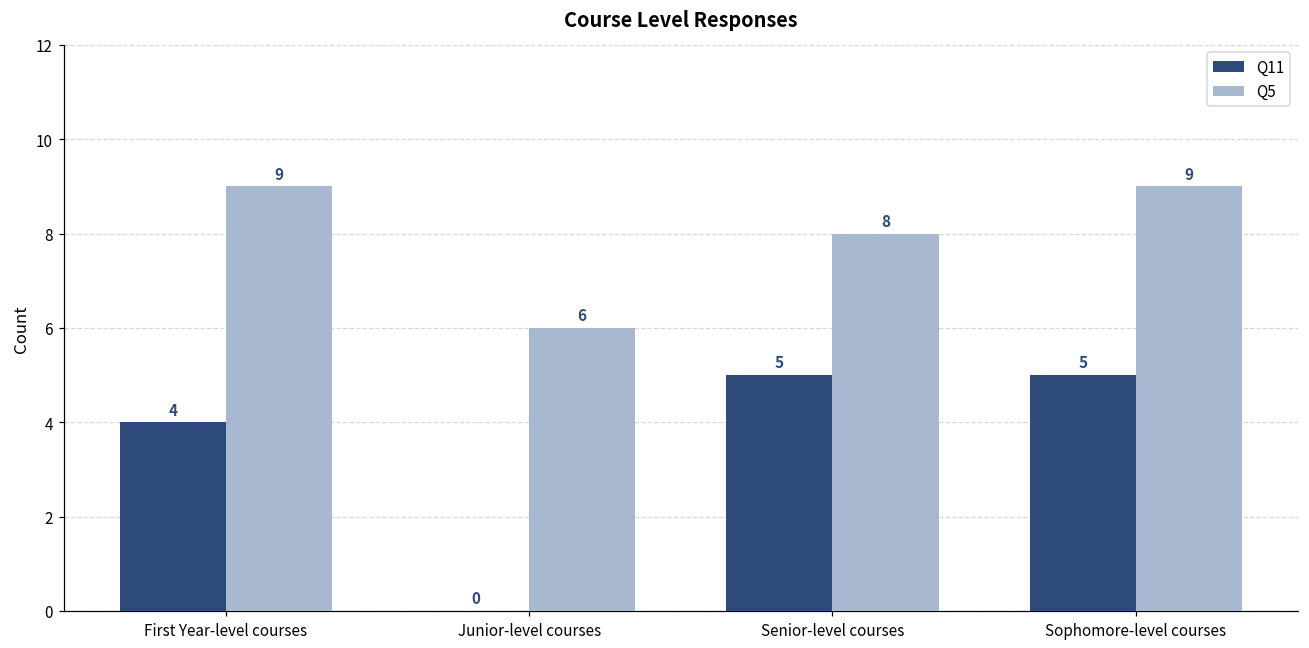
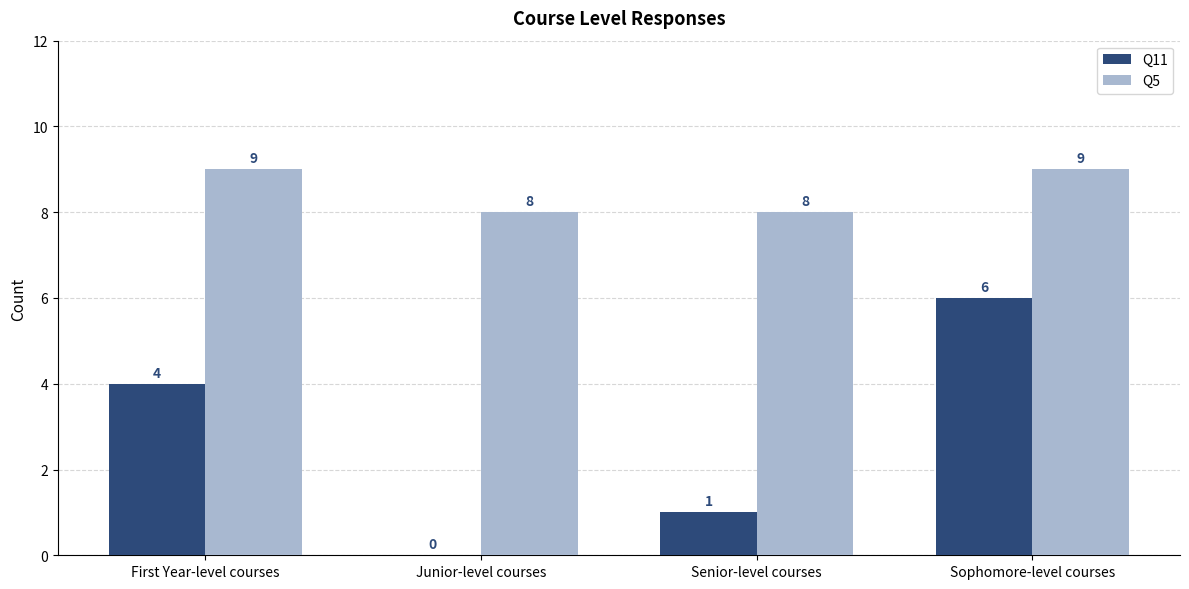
Q5, Junior-level courses: 6 -> 8
Q11, Senior-level courses: 5 -> 1
Q11, Sophomore-level courses: 5 -> 6
